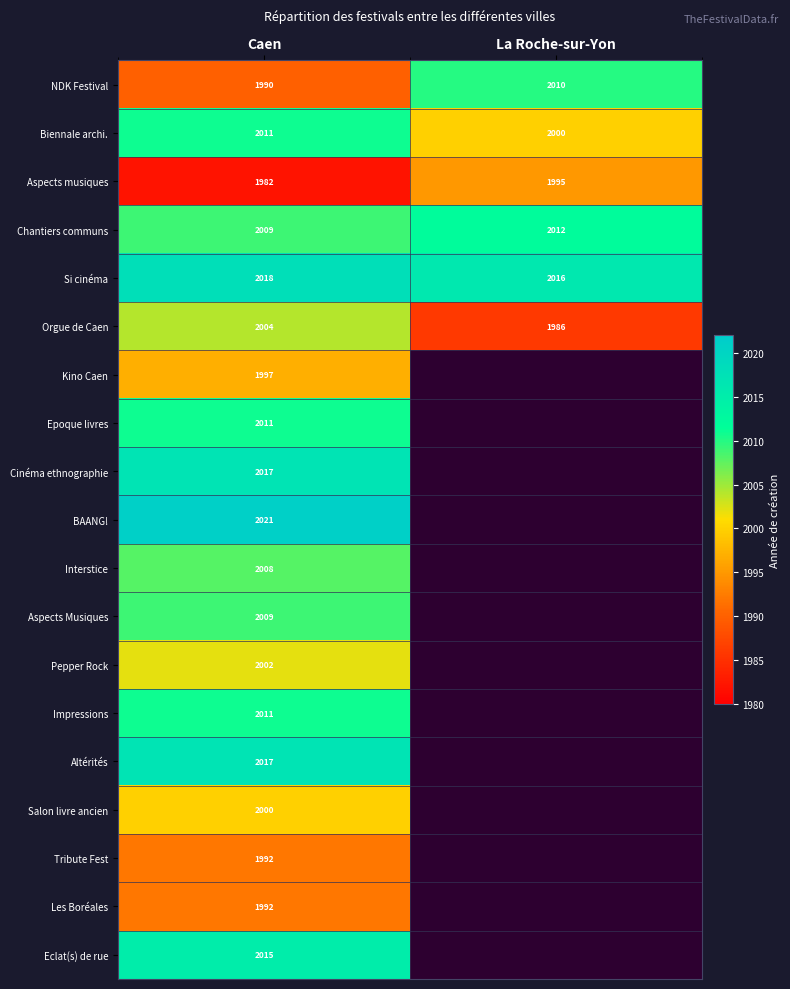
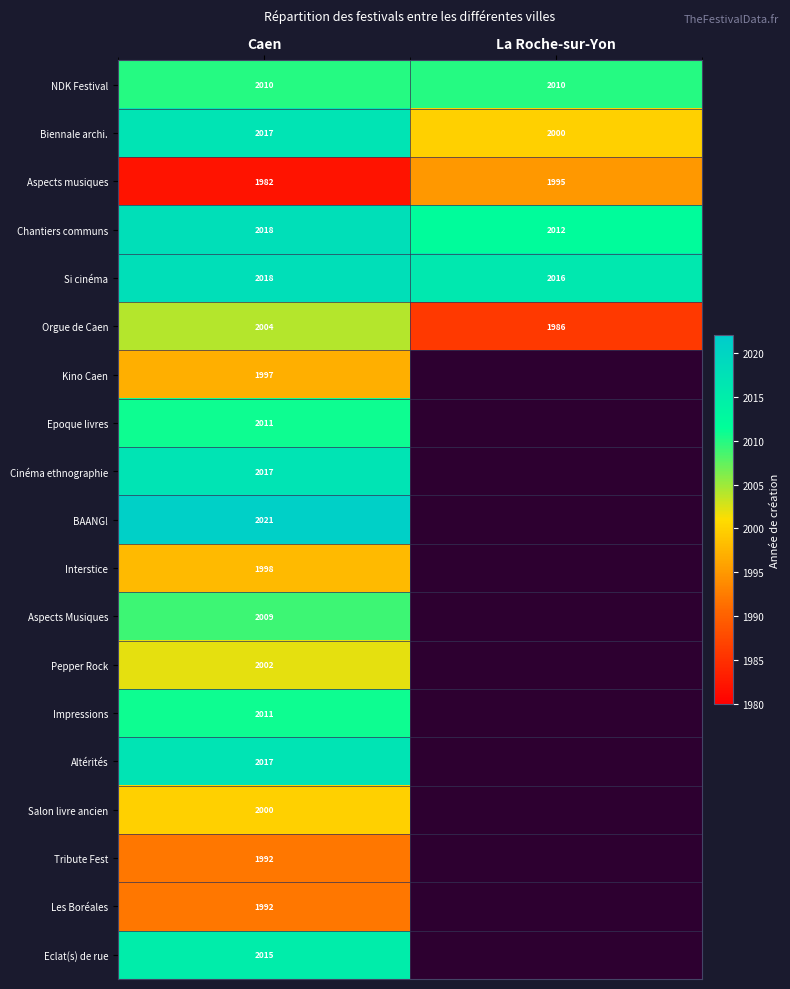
NDK Festival, Caen: 1990 -> 2010
Biennale archi., Caen: 2011 -> 2017
Chantiers communs, Caen: 2009 -> 2018
Interstice, Caen: 2008 -> 1998
